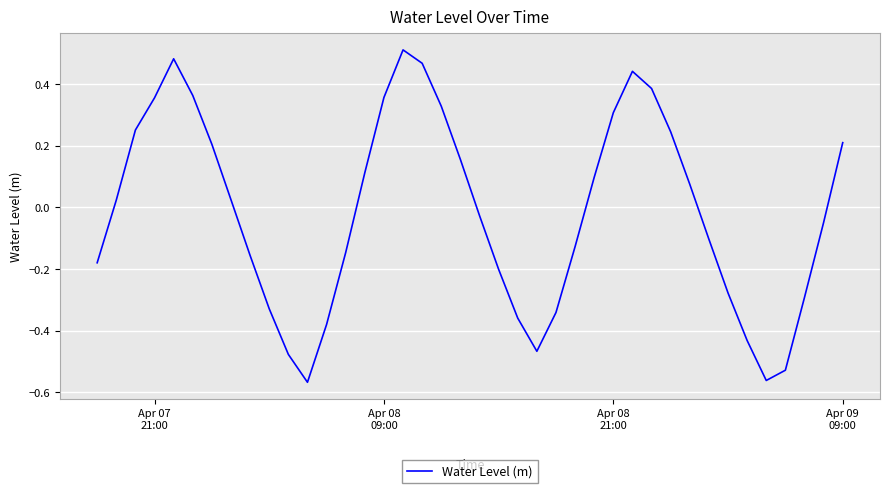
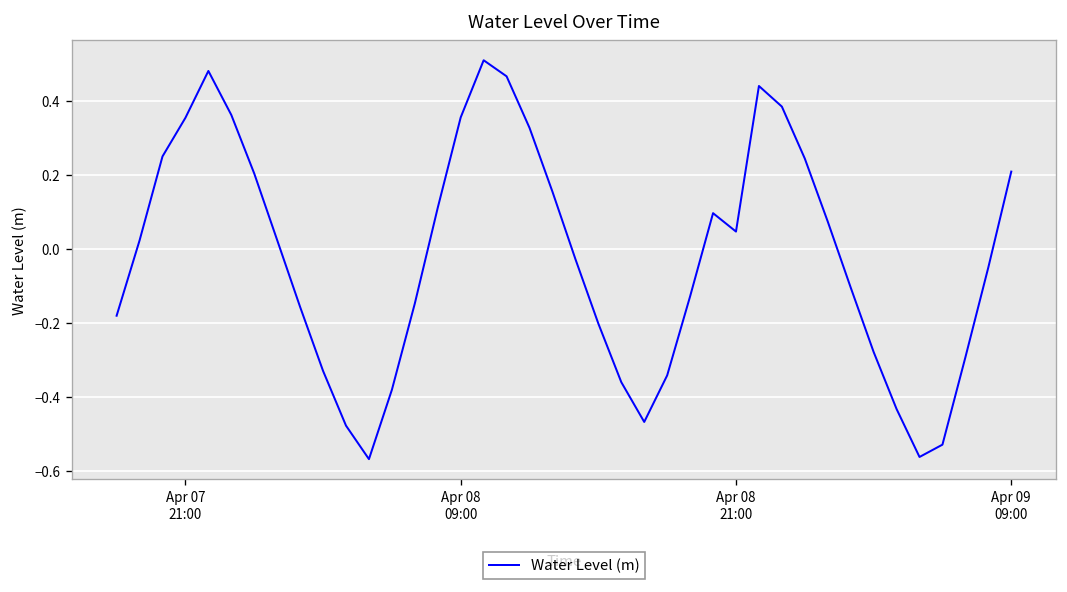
Apr 08 21:00: 0.31 -> 0.05
